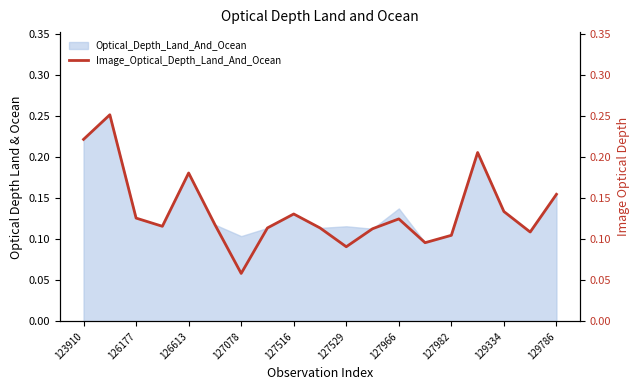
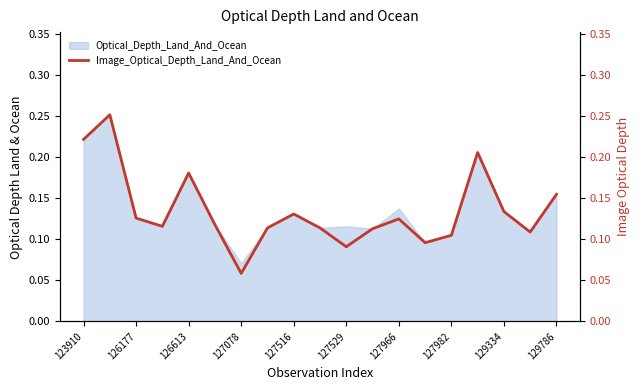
Optical_Depth_Land_And_Ocean, 127078: 0.10 -> 0.07
